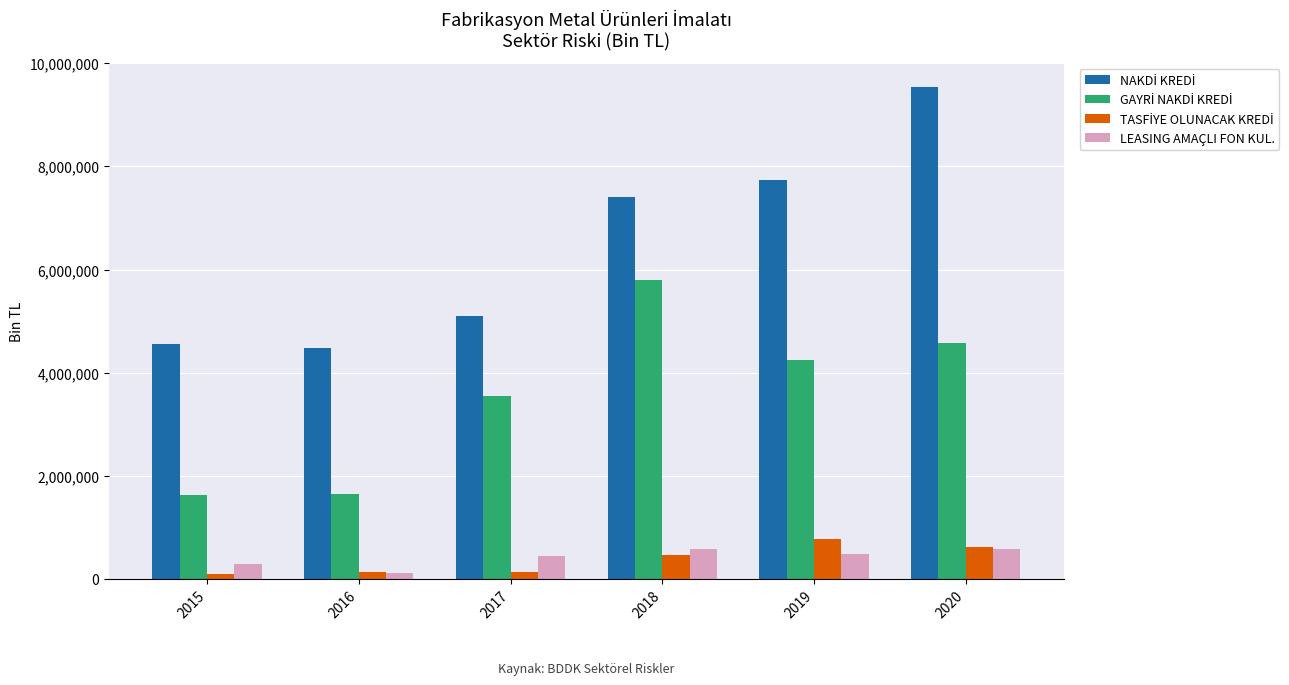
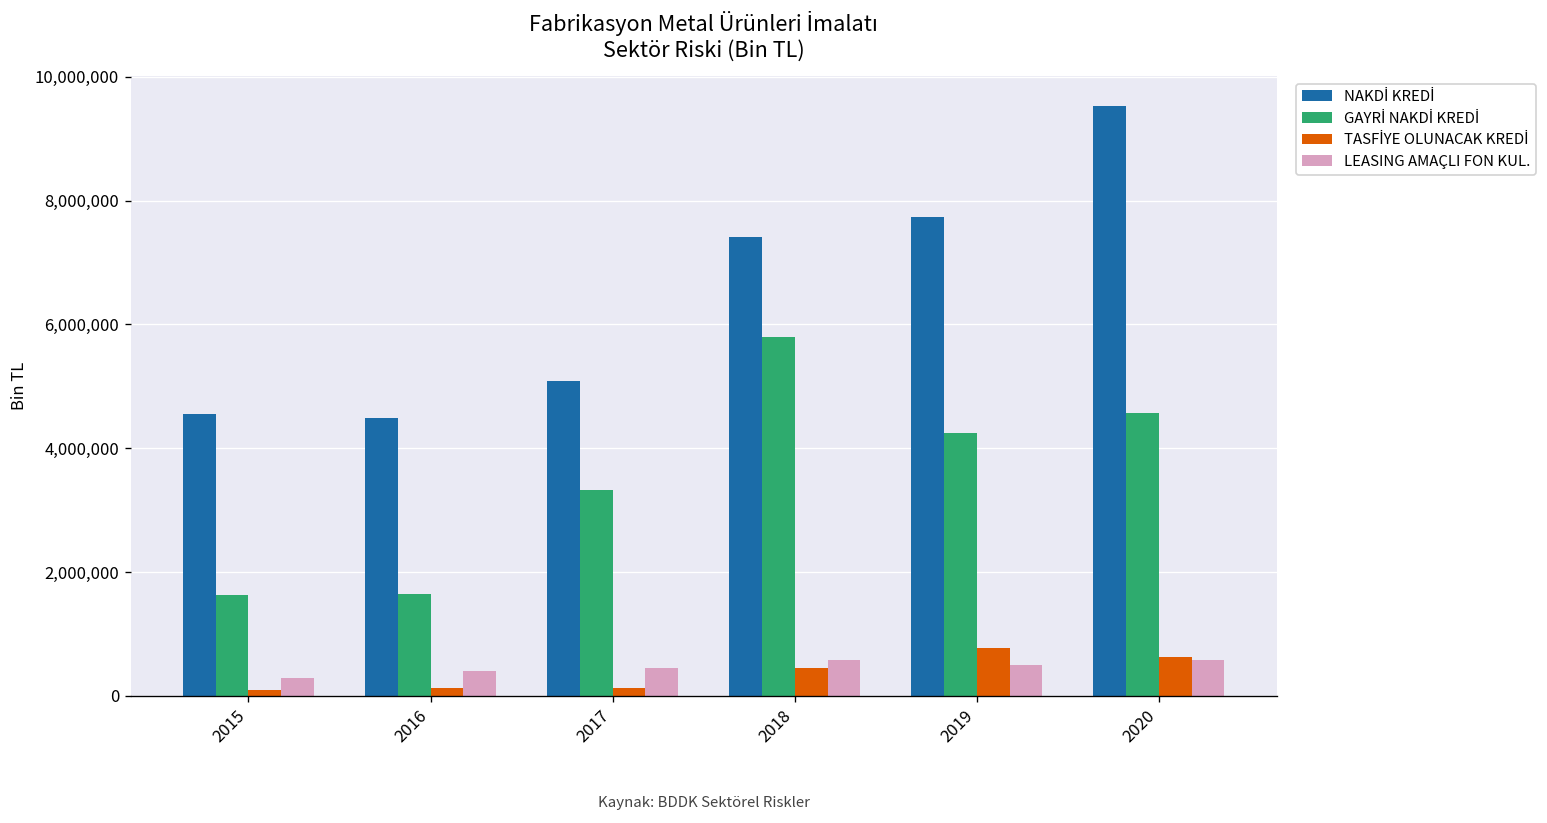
LEASING AMAÇLI FON KUL., 2016: 100,000 -> 400,000
GAYRİ NAKDİ KREDİ, 2017: 3,500,000 -> 3,300,000
